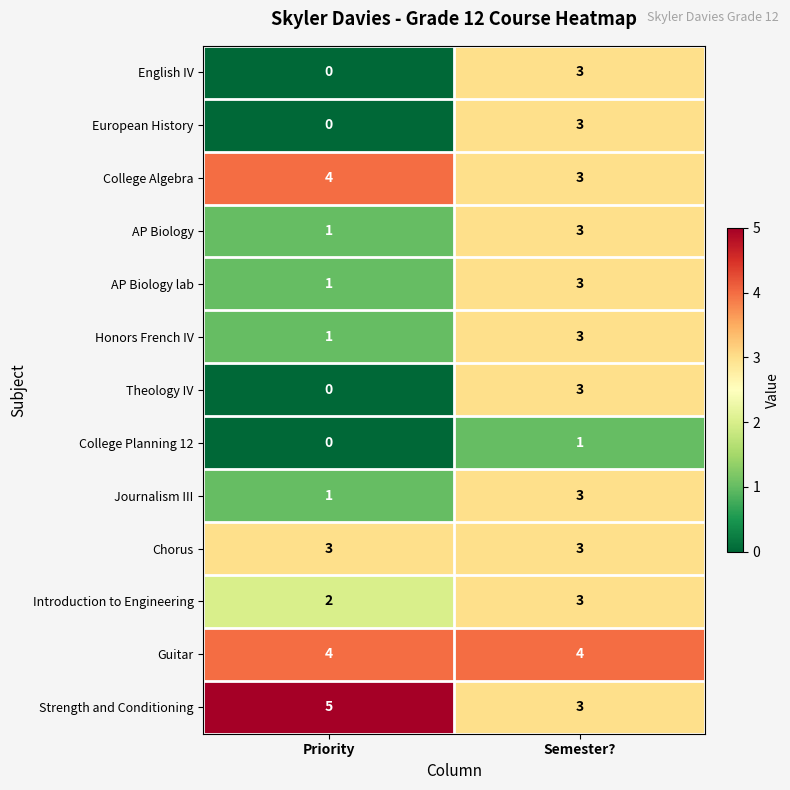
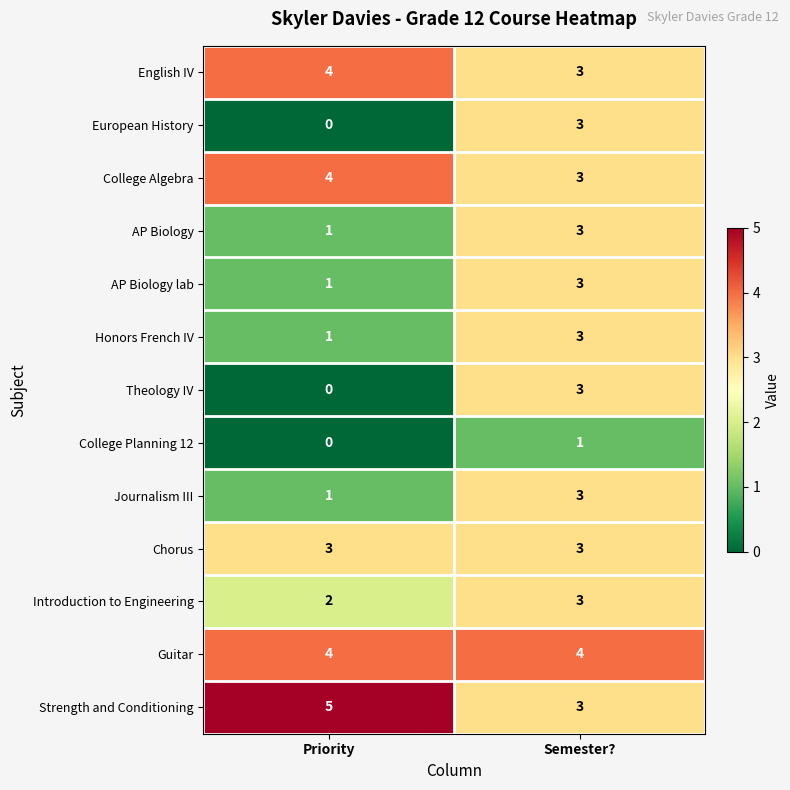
English IV, Priority: 0 -> 4
